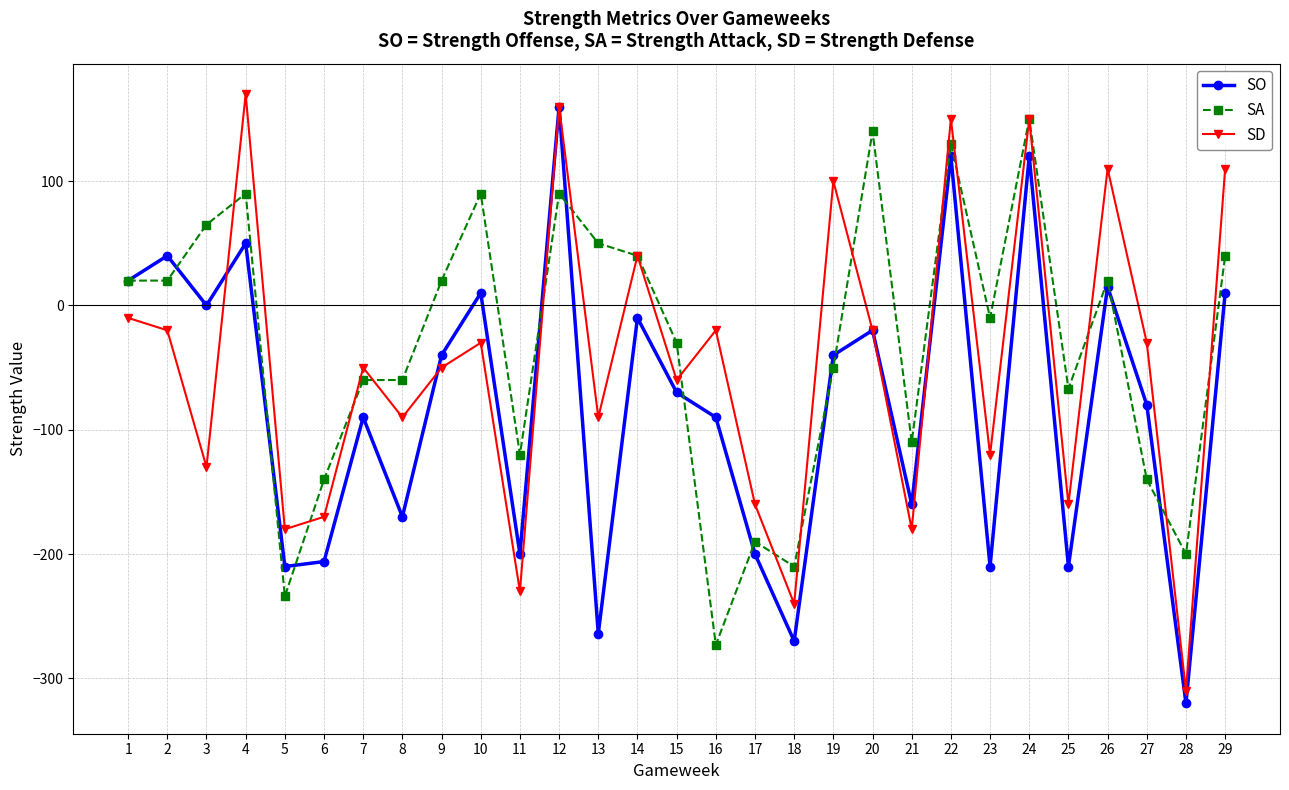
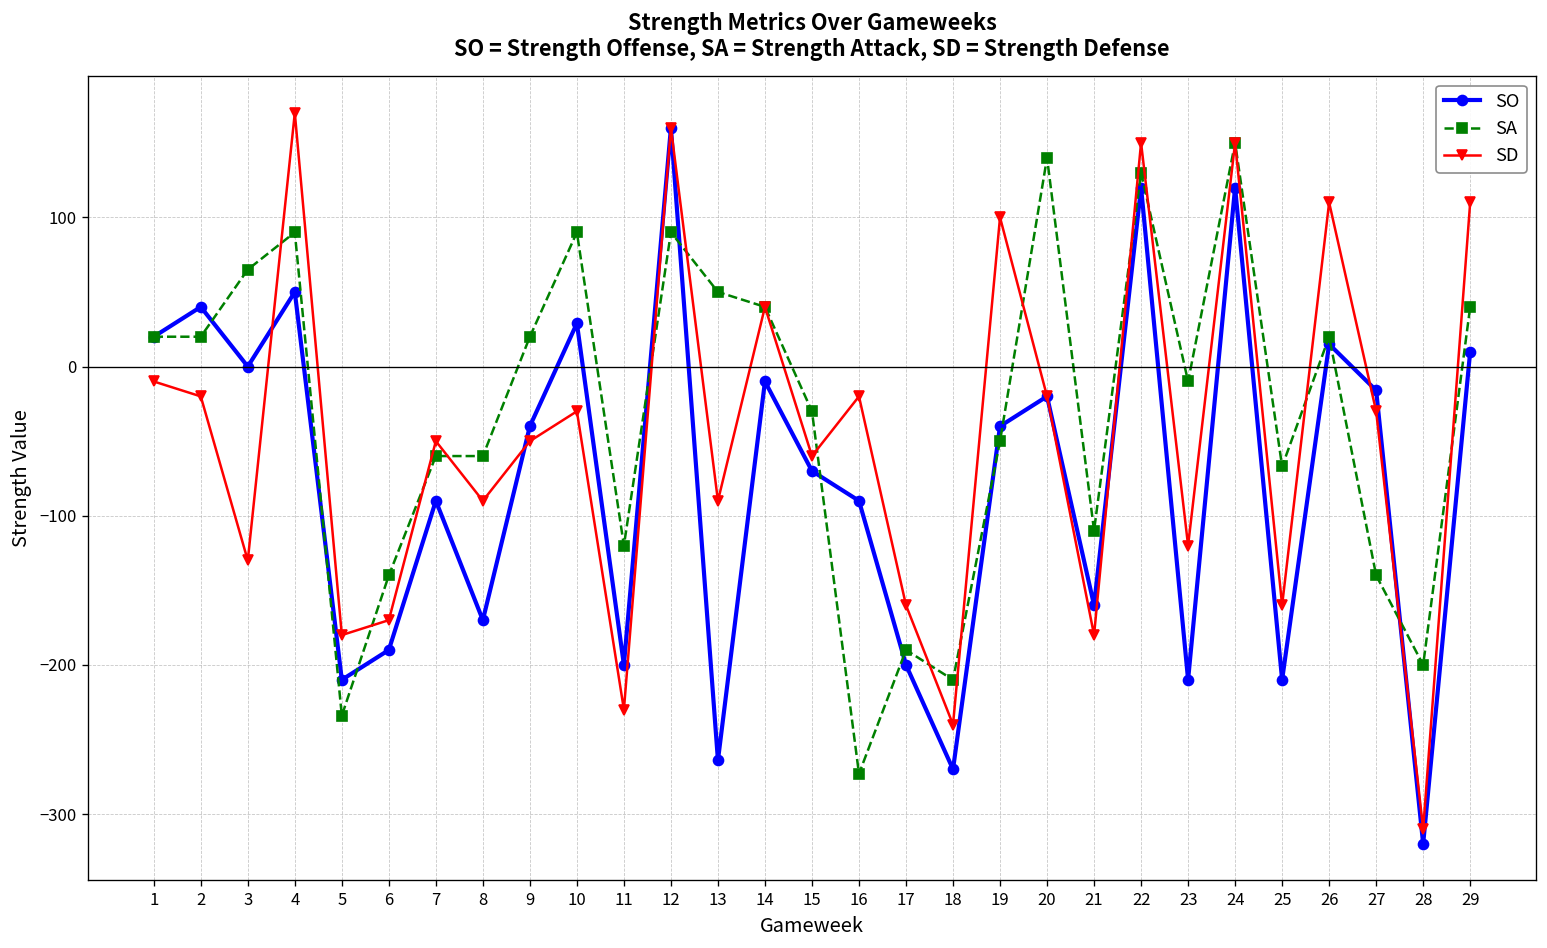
SO, 6: -206 -> -190
SO, 10: 10 -> 29
SO, 27: -80 -> -16
